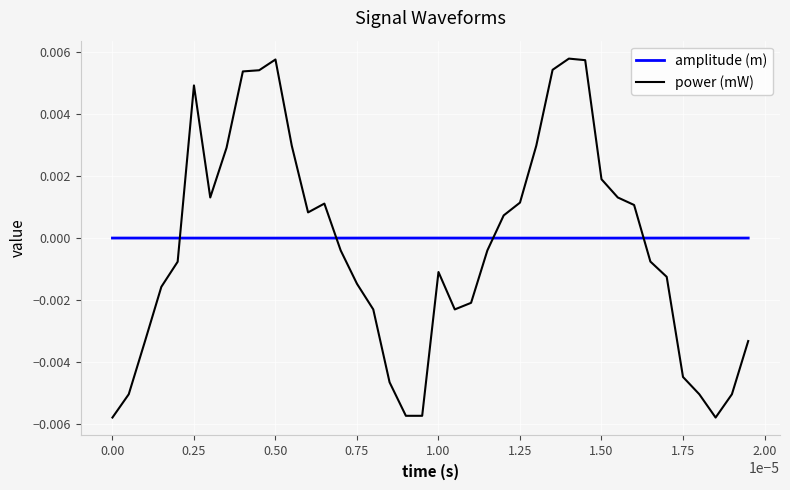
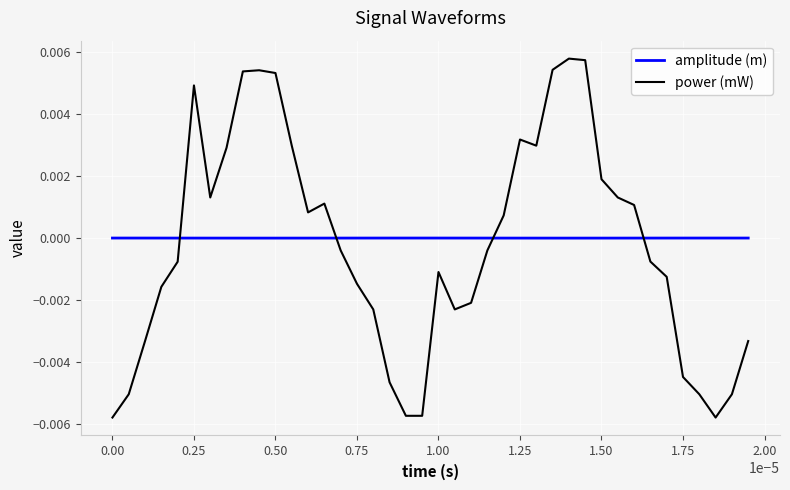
power (mW), 0.50: 0.0058 -> 0.0053
power (mW), 1.25: 0.0011 -> 0.0032
